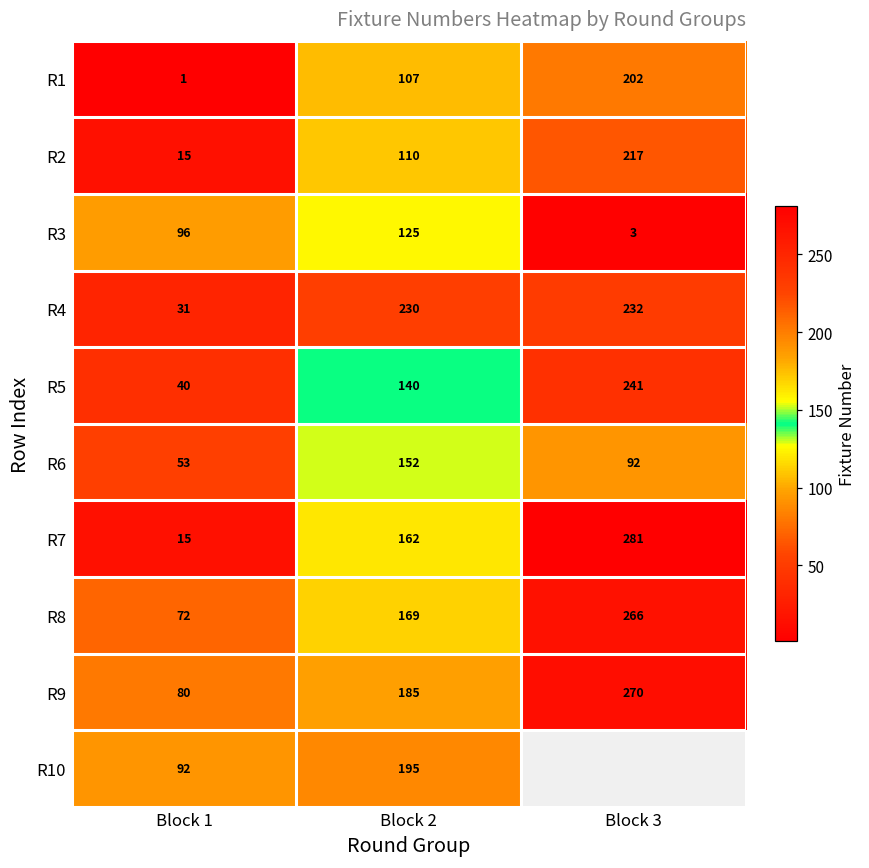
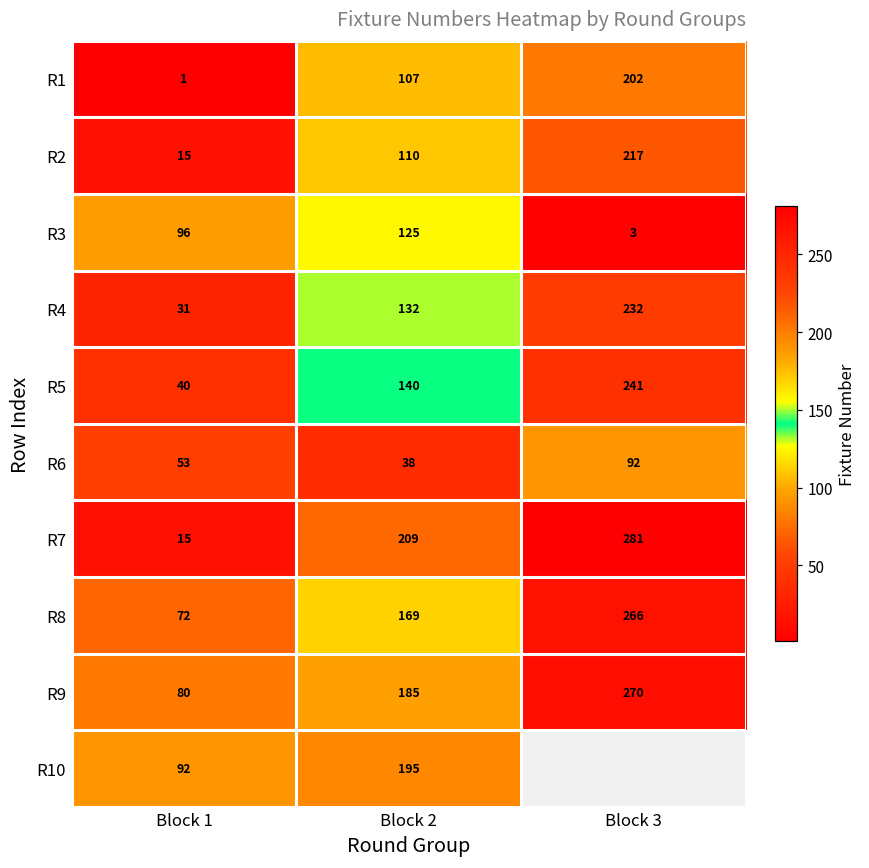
R4, Block 2: 230 -> 132
R6, Block 2: 152 -> 38
R7, Block 2: 162 -> 209
